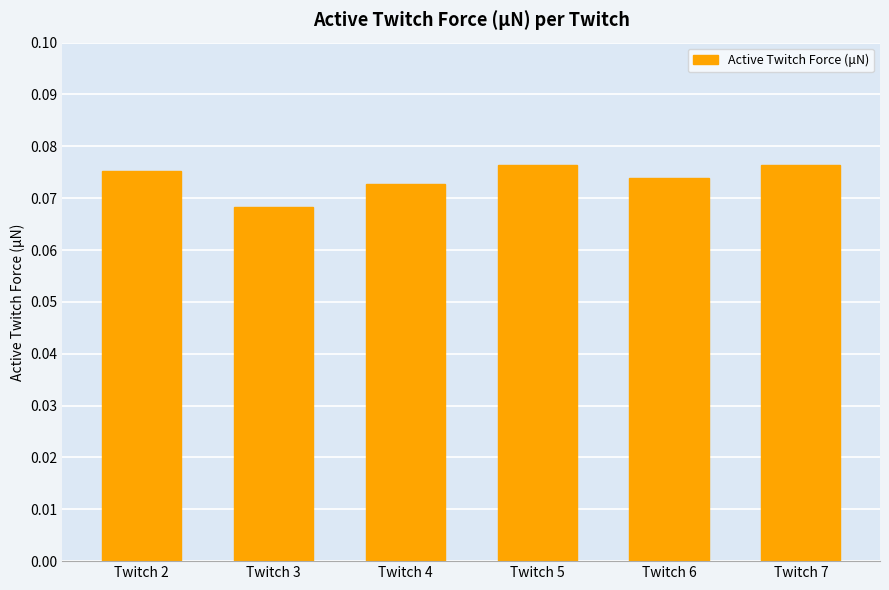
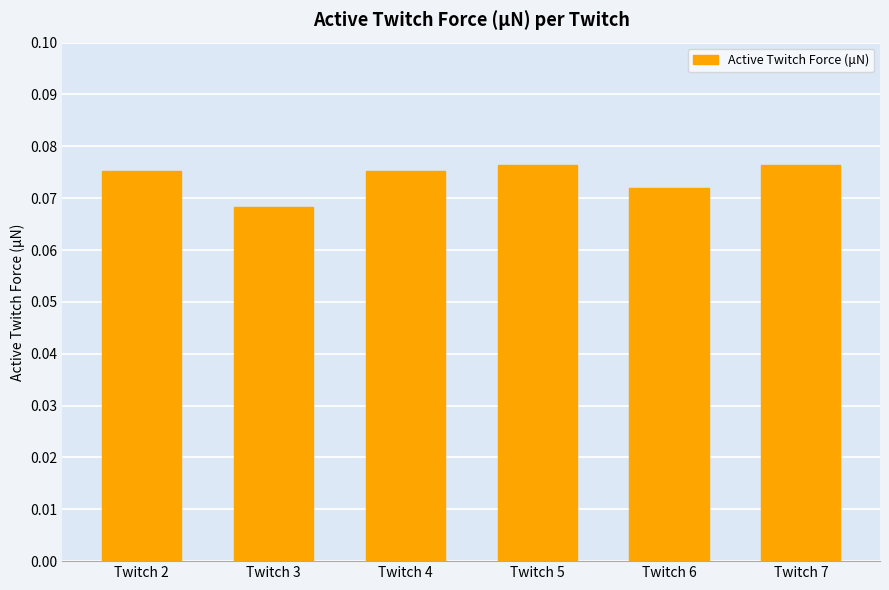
Twitch 4: 0.073 -> 0.075
Twitch 6: 0.074 -> 0.072
